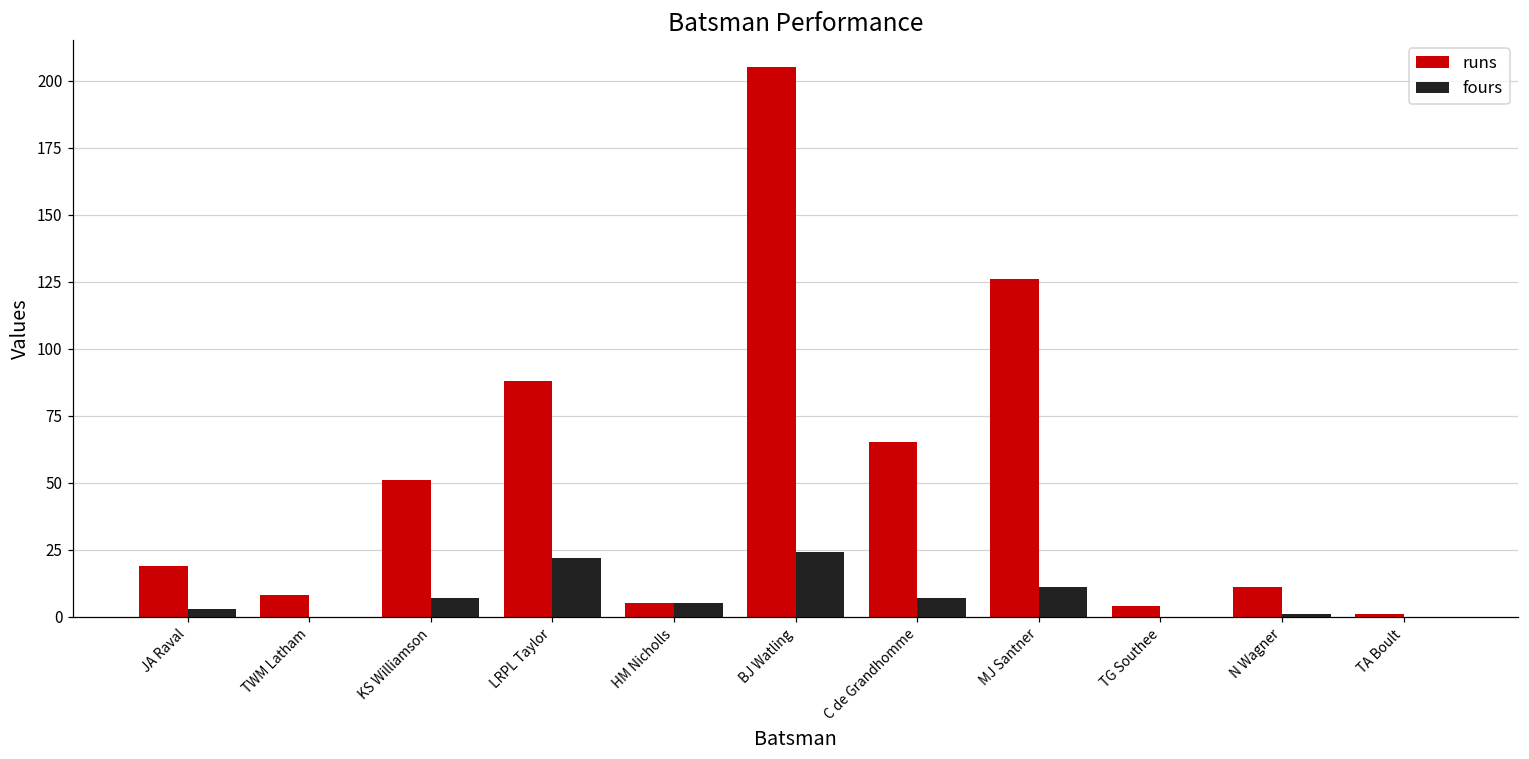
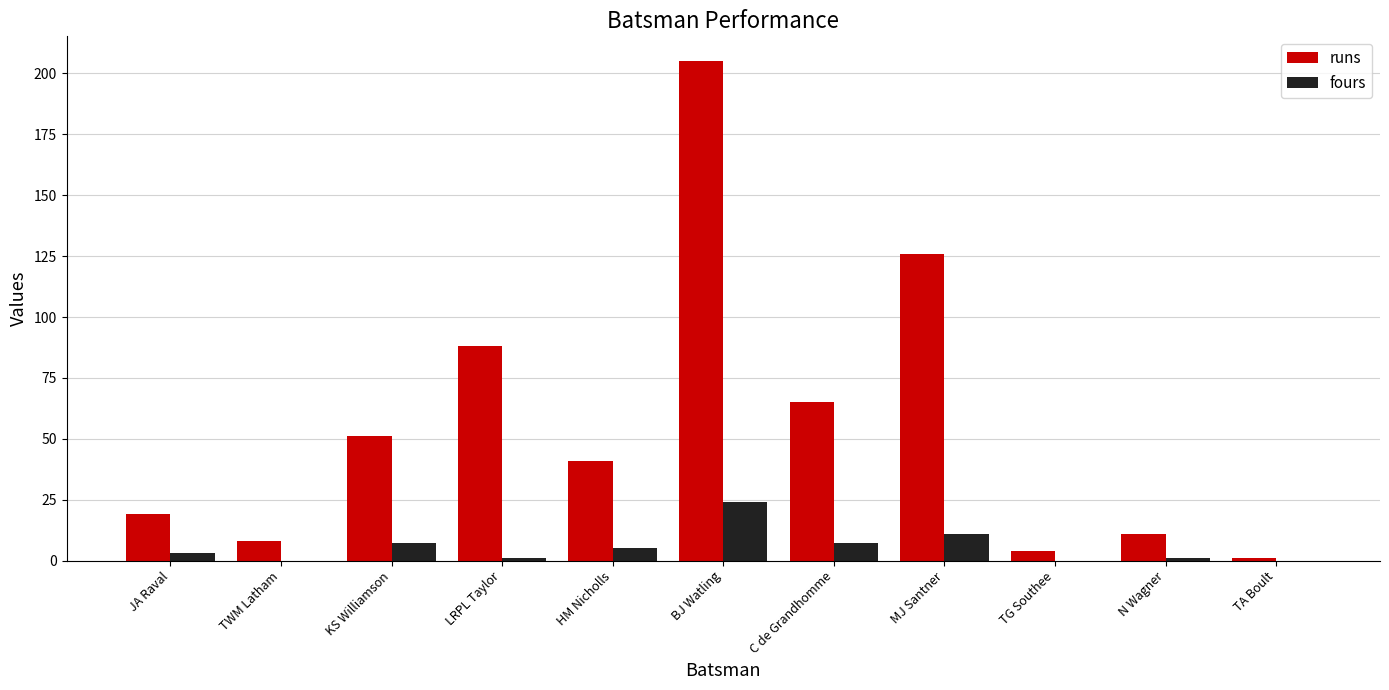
fours, LRPL Taylor: 22 -> 1
runs, HM Nicholls: 5 -> 41
